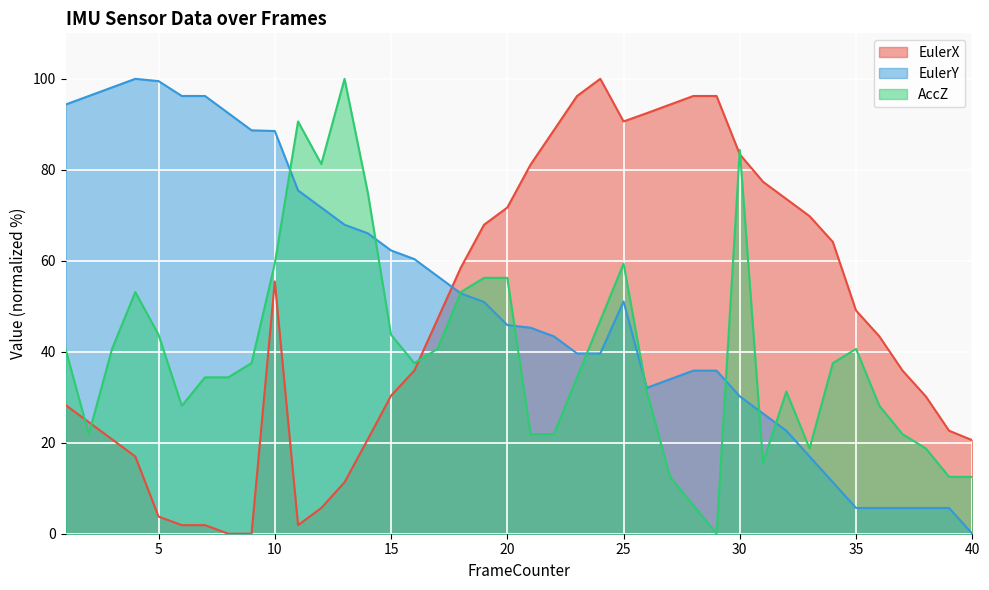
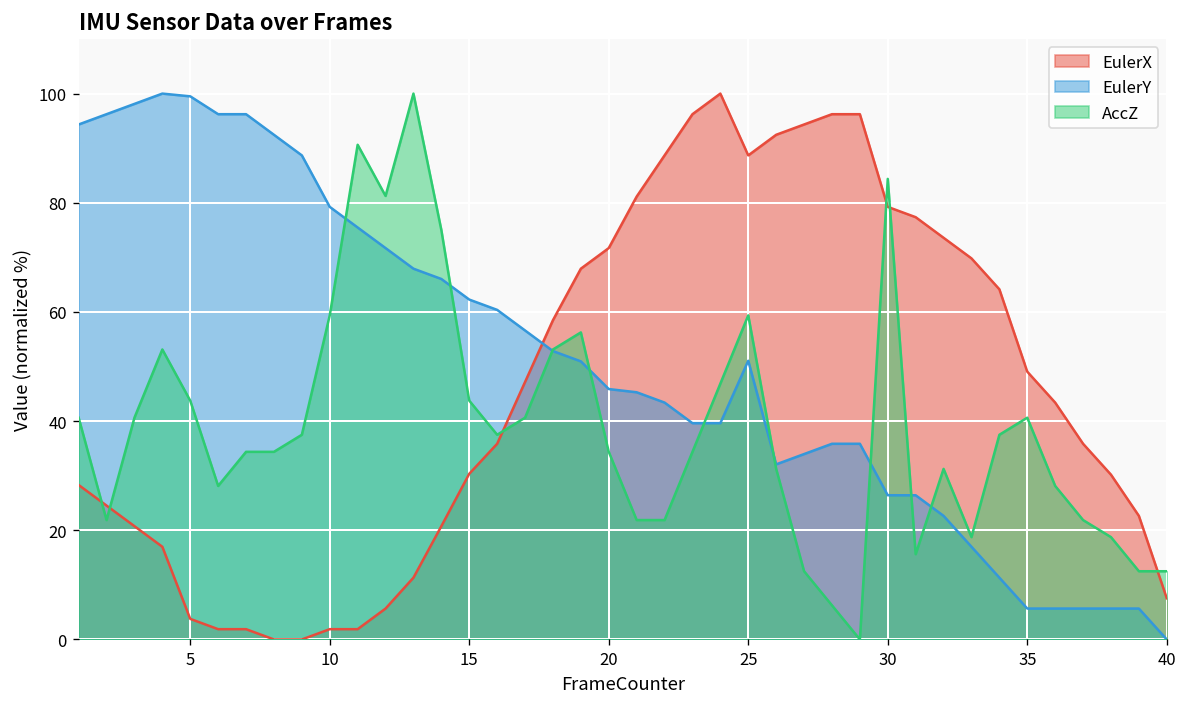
EulerX, 10: 55 -> 2
EulerY, 10: 89 -> 79
AccZ, 20: 56 -> 34
EulerX, 25: 91 -> 89
EulerX, 30: 83 -> 79
EulerY, 30: 30 -> 26
EulerX, 40: 21 -> 8
